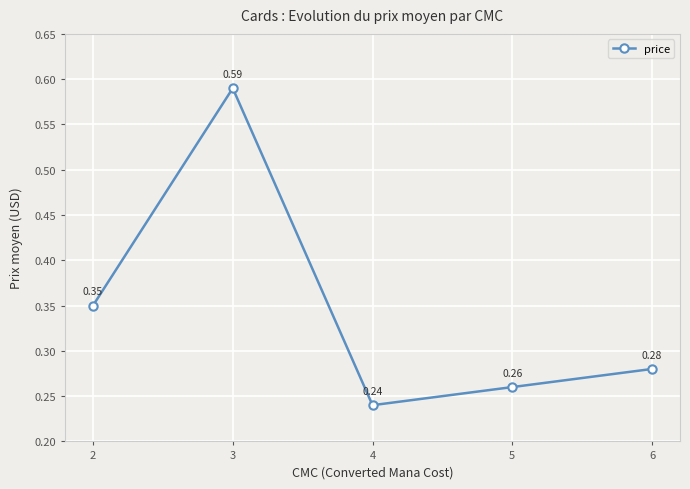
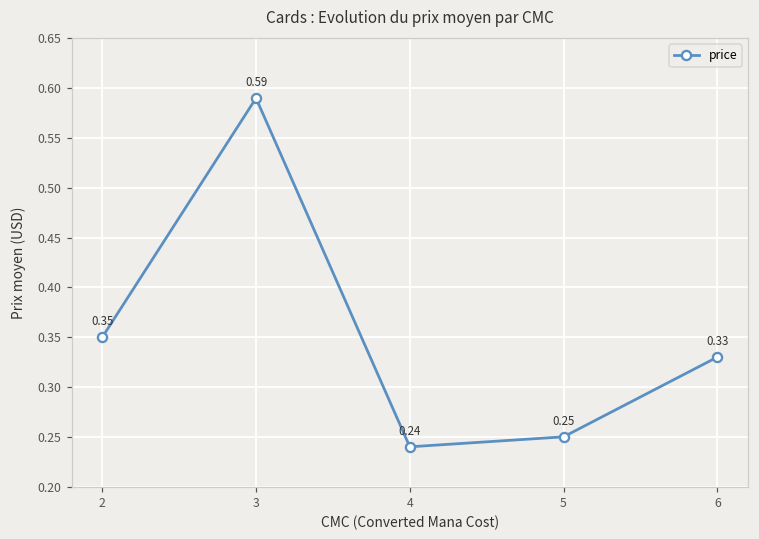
5: 0.26 -> 0.25
6: 0.28 -> 0.33
